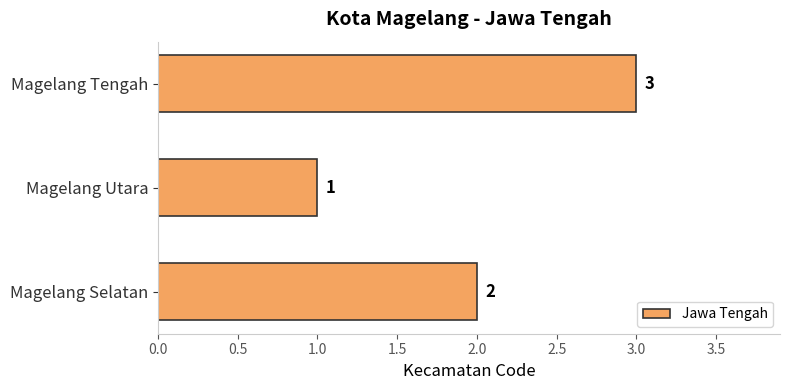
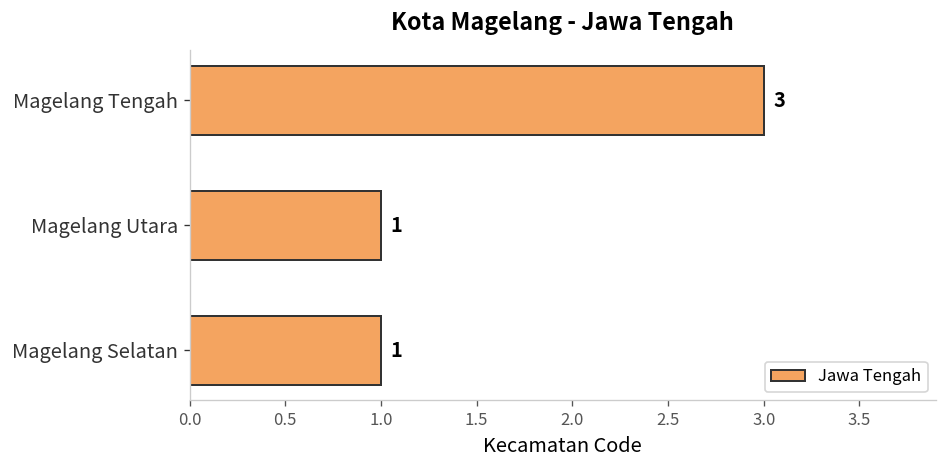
Magelang Selatan: 2 -> 1
